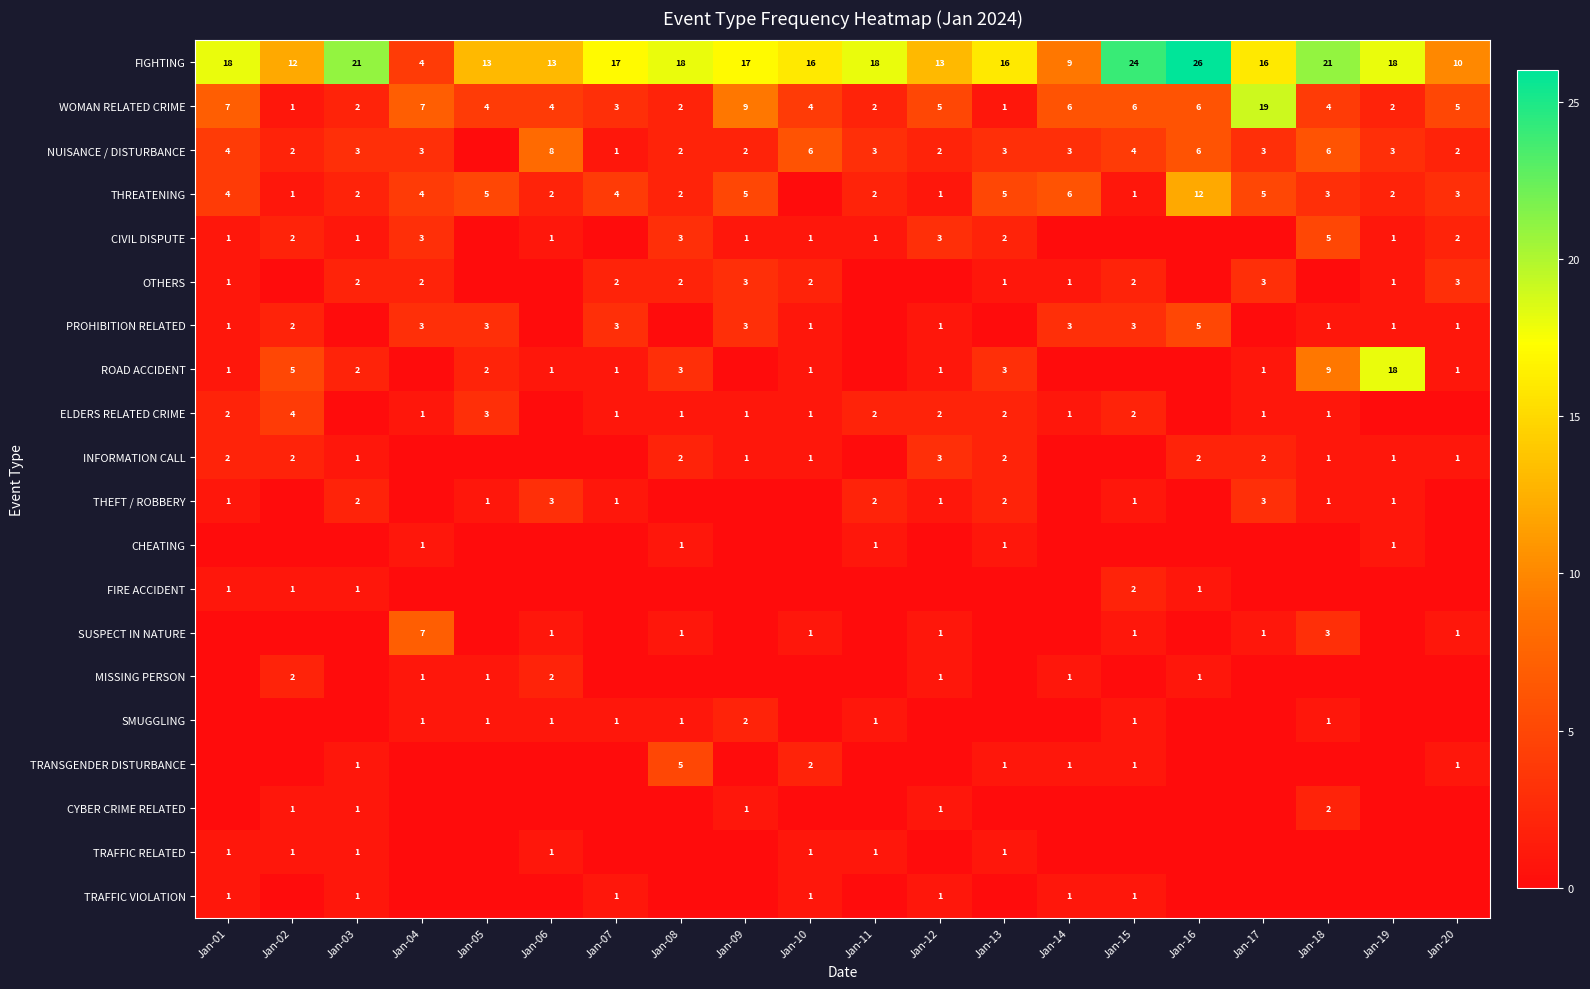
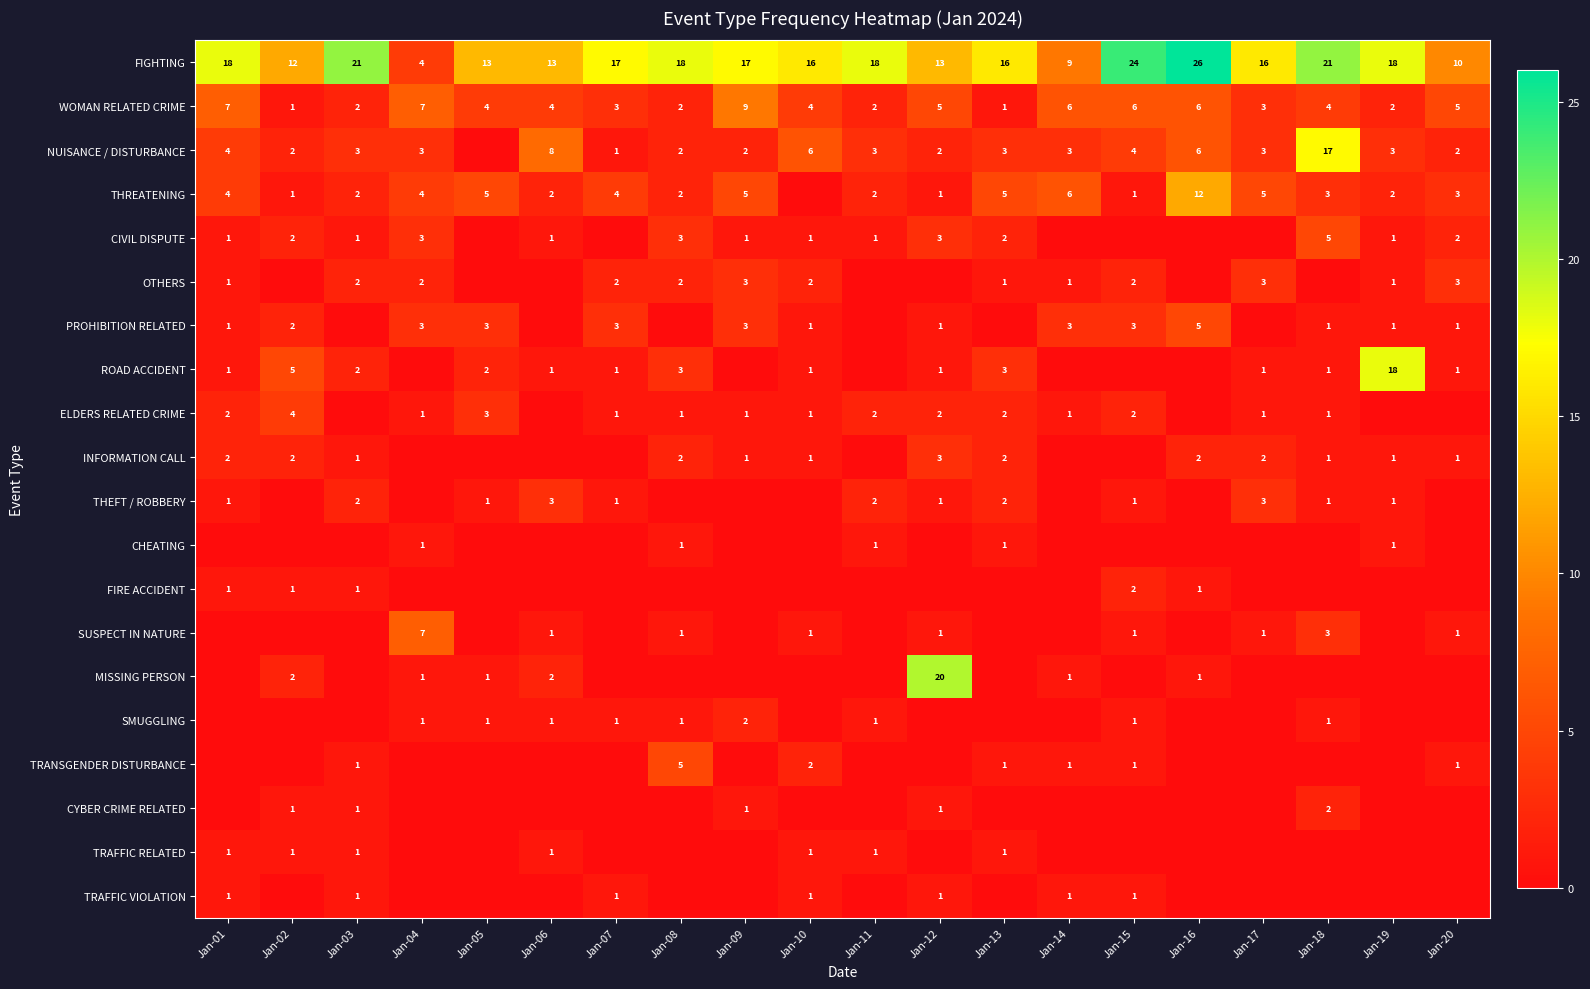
WOMAN RELATED CRIME, Jan-17: 19 -> 3
NUISANCE / DISTURBANCE, Jan-18: 6 -> 17
ROAD ACCIDENT, Jan-18: 9 -> 1
MISSING PERSON, Jan-12: 1 -> 20
